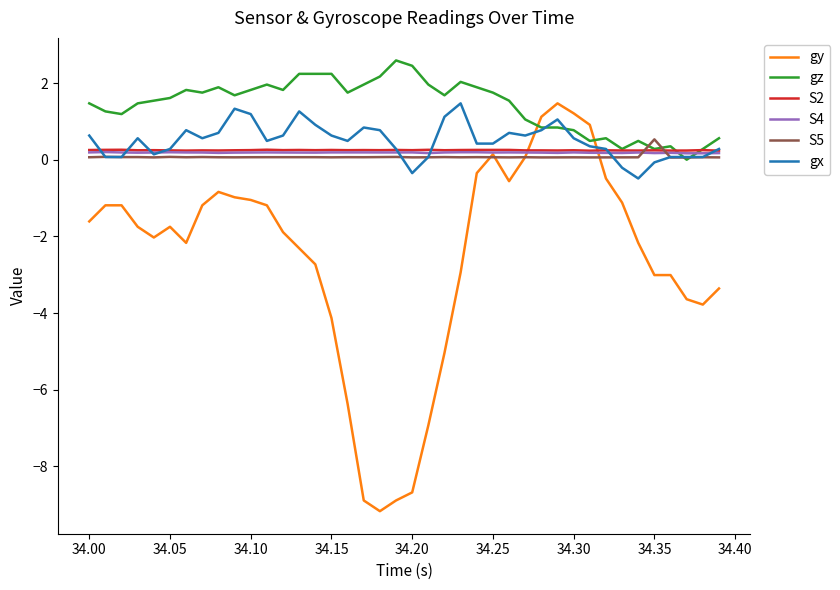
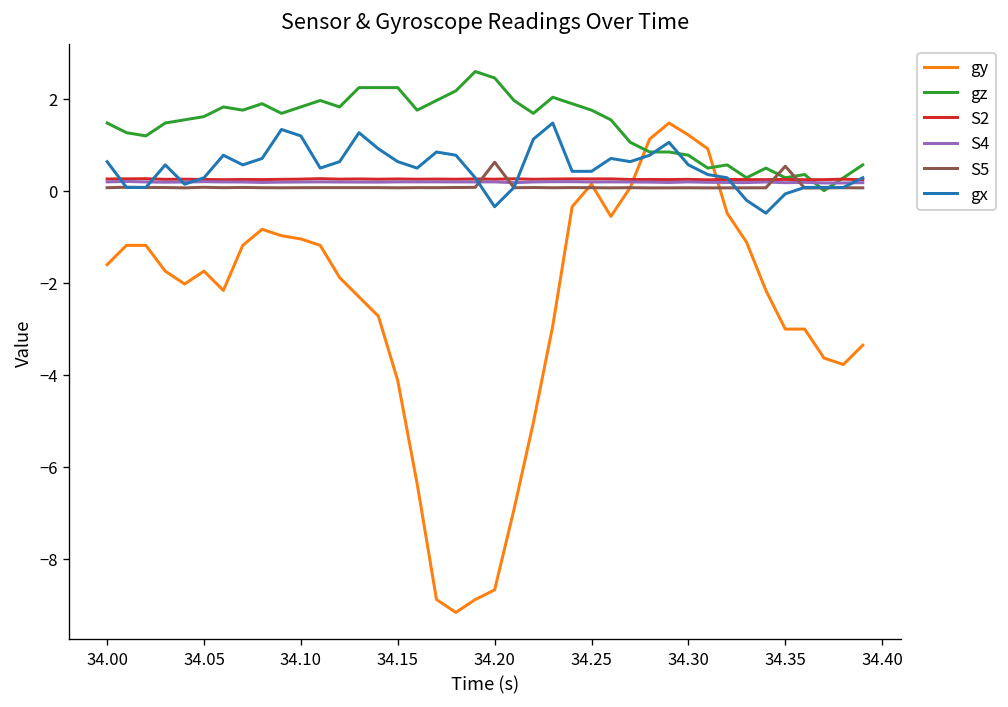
S5, 34.20: 0.1 -> 0.6
